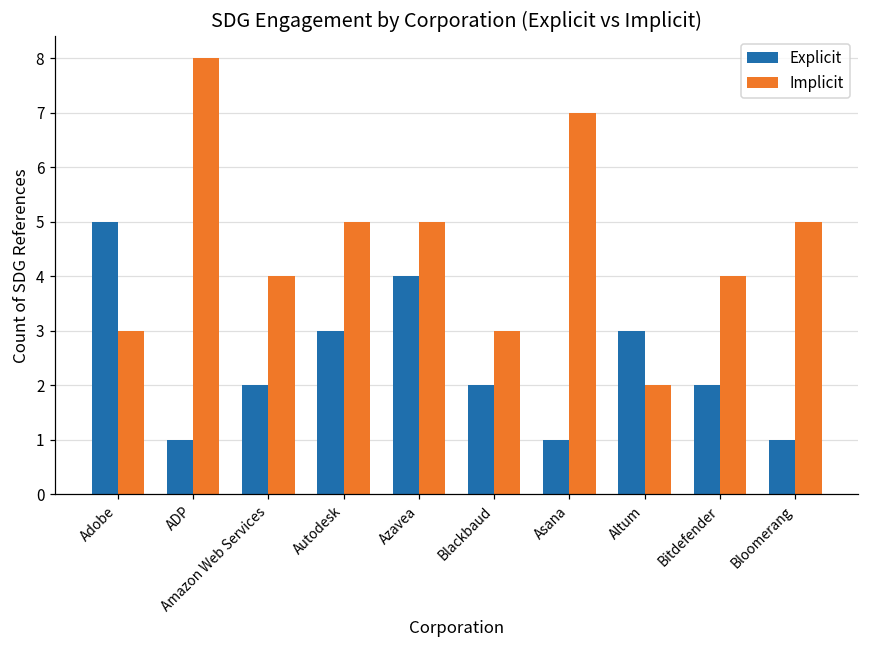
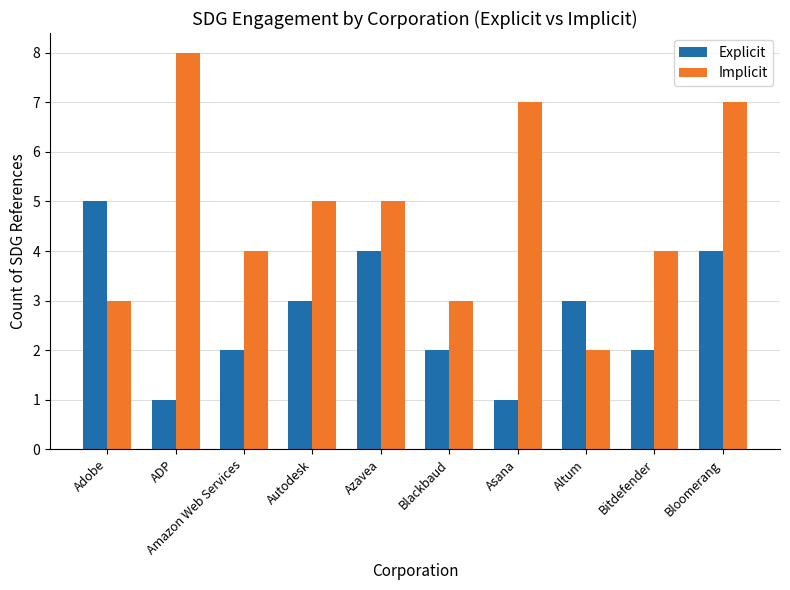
Explicit, Bloomerang: 1 -> 4
Implicit, Bloomerang: 5 -> 7
